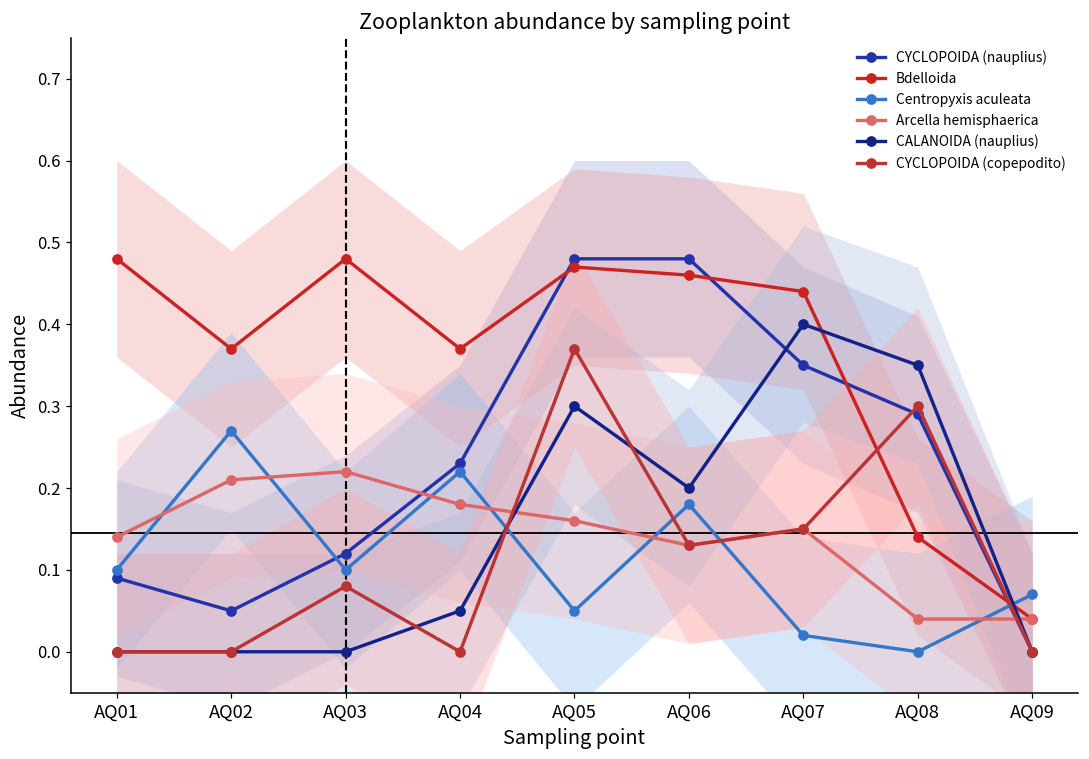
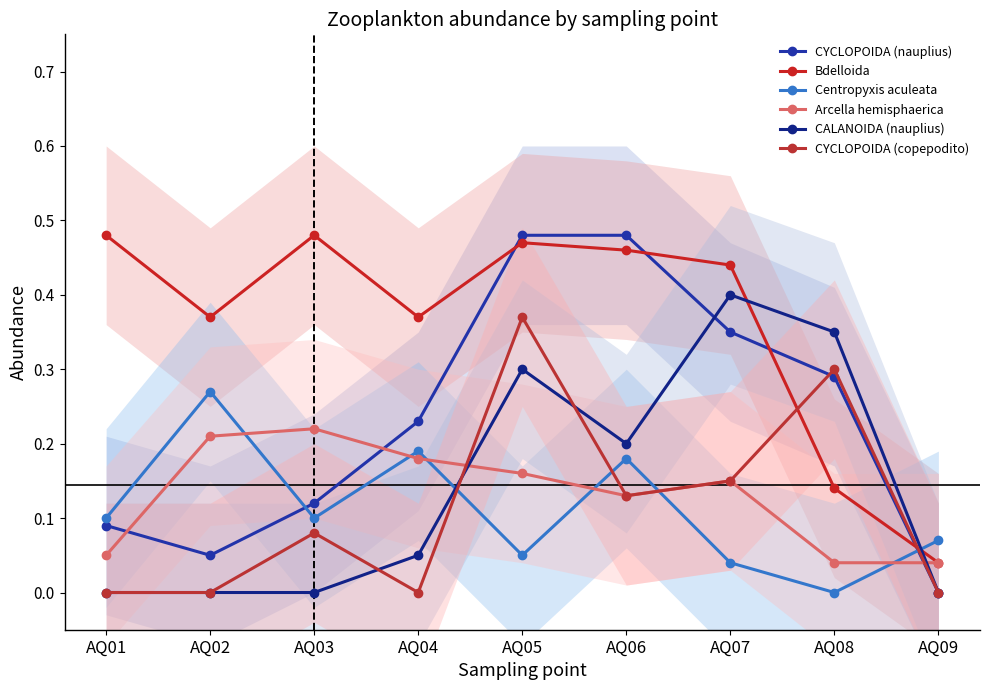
Arcella hemisphaerica, AQ01: 0.14 -> 0.05
Centropyxis aculeata, AQ04: 0.22 -> 0.19
Centropyxis aculeata, AQ07: 0.02 -> 0.04
